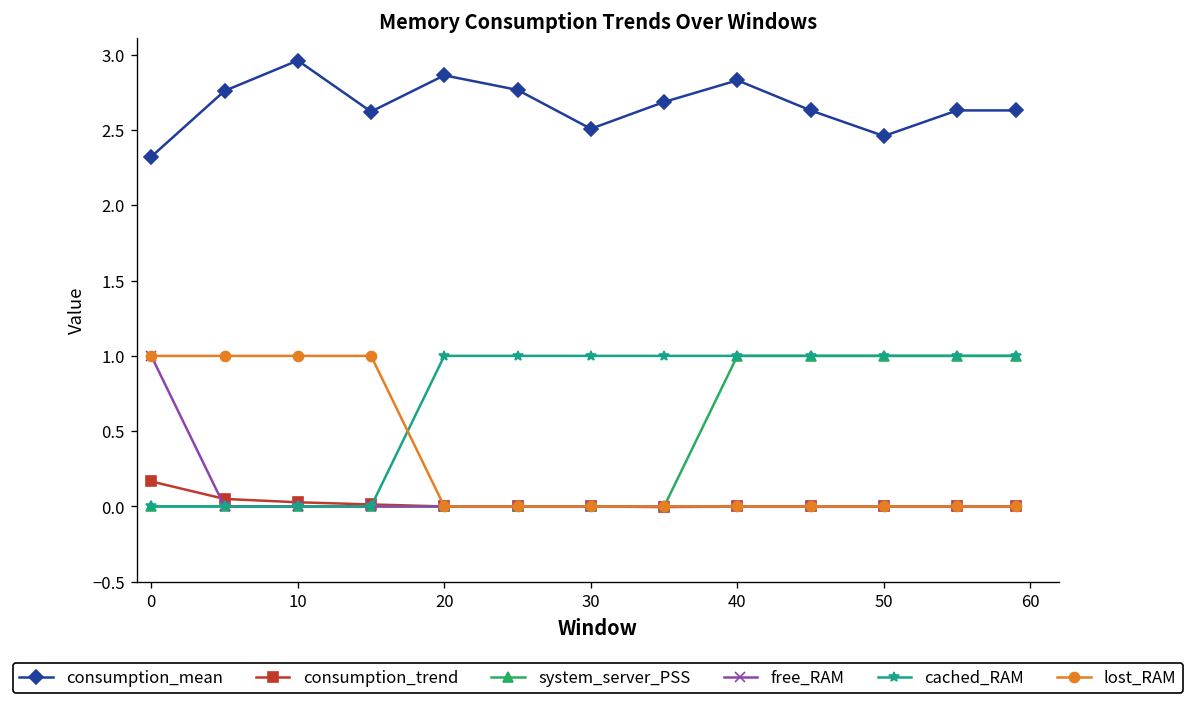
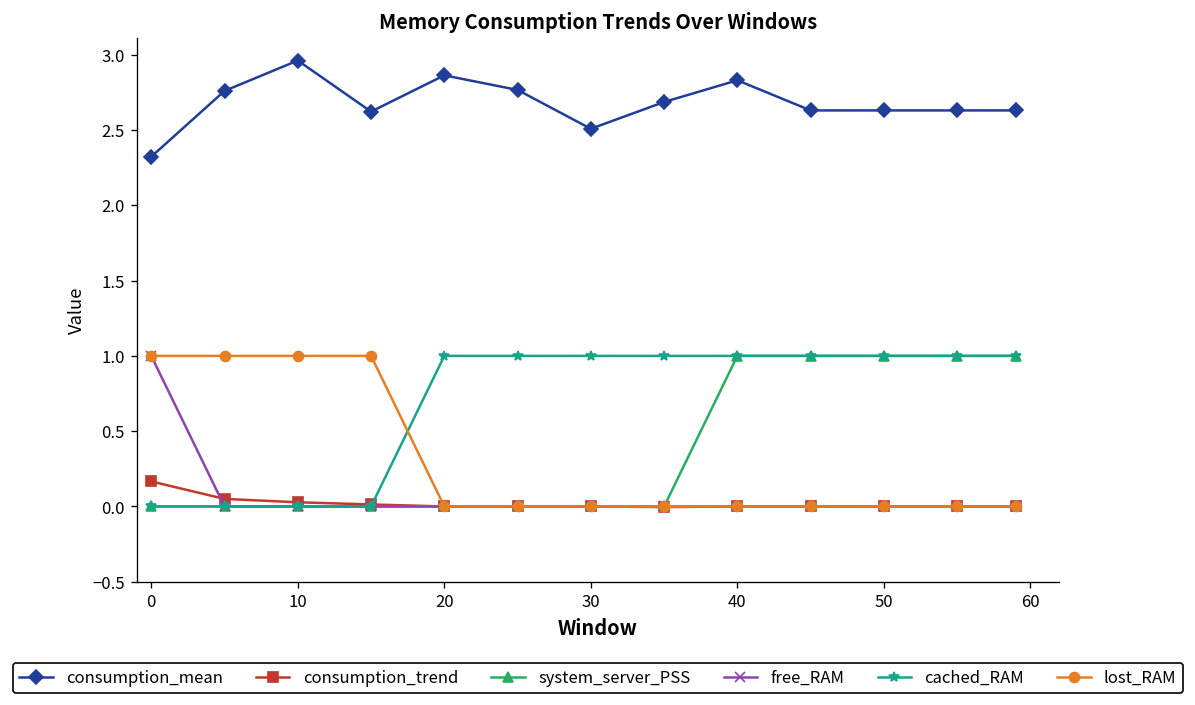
consumption_mean, 50: 2.46 -> 2.63
